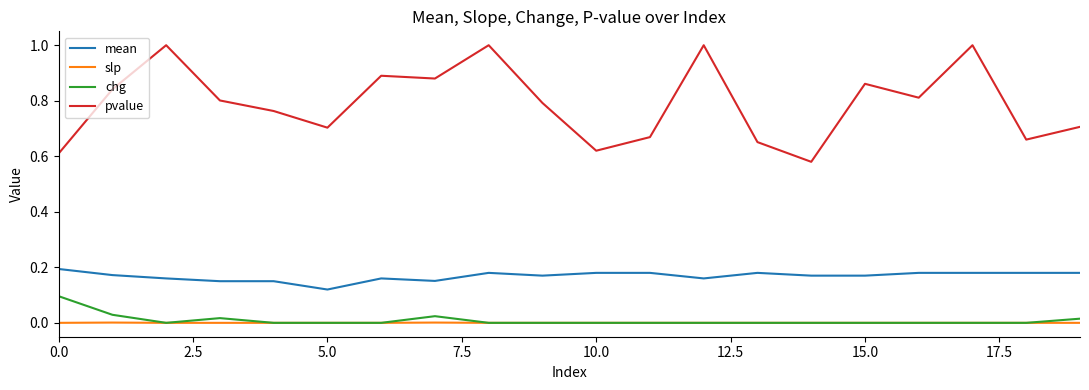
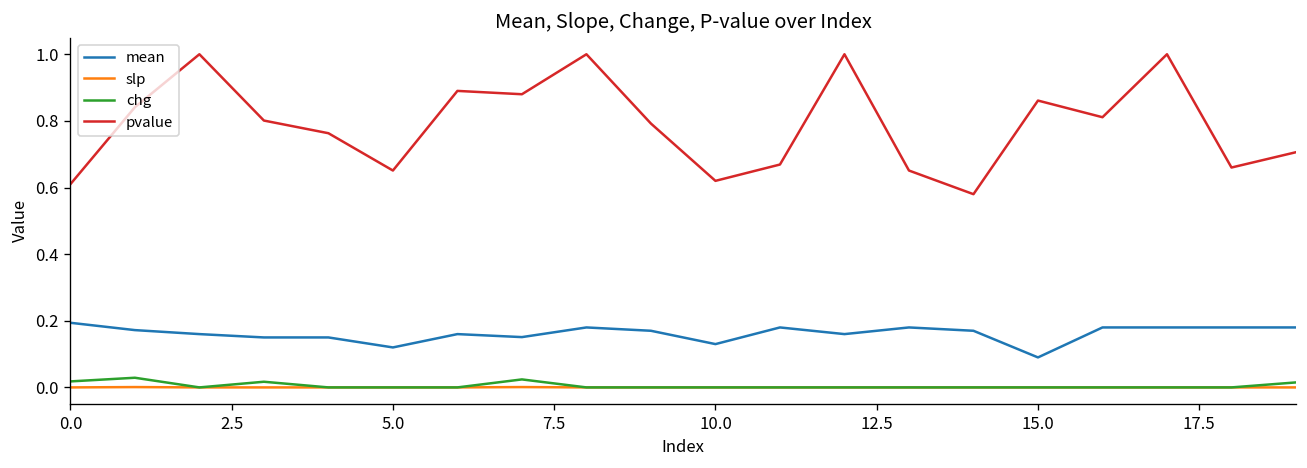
chg, 0.0: 0.10 -> 0.02
pvalue, 5.0: 0.70 -> 0.65
mean, 10.0: 0.18 -> 0.13
mean, 15.0: 0.17 -> 0.09
